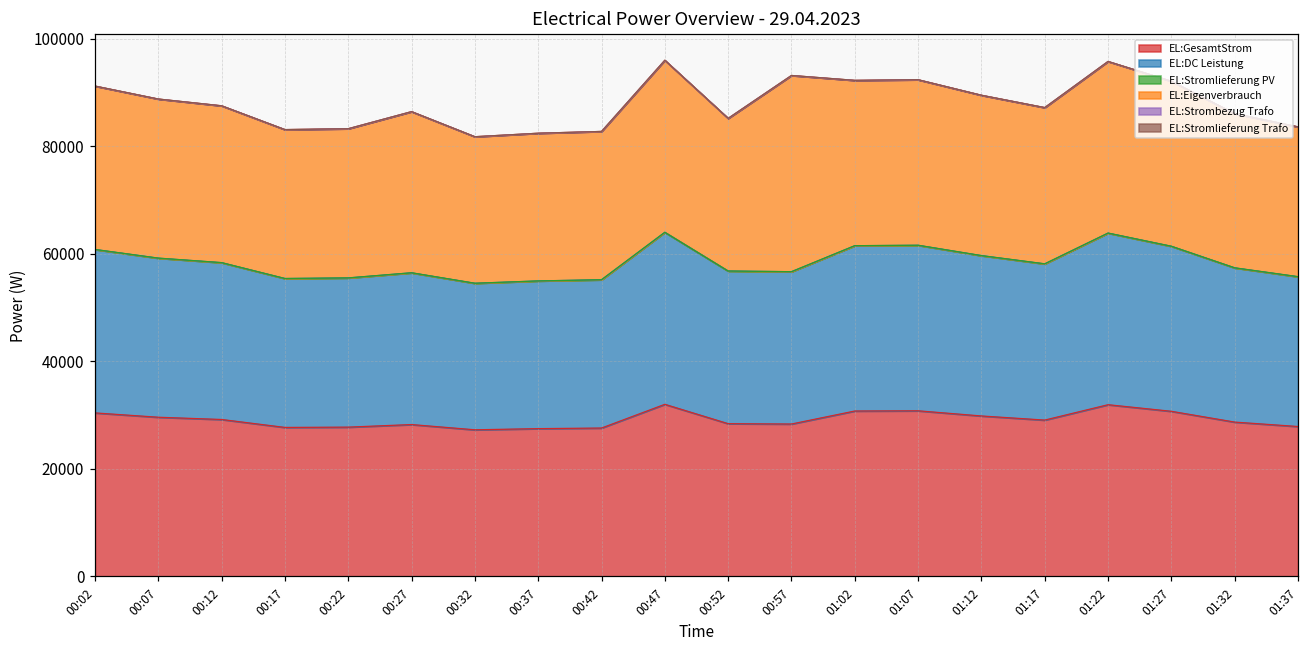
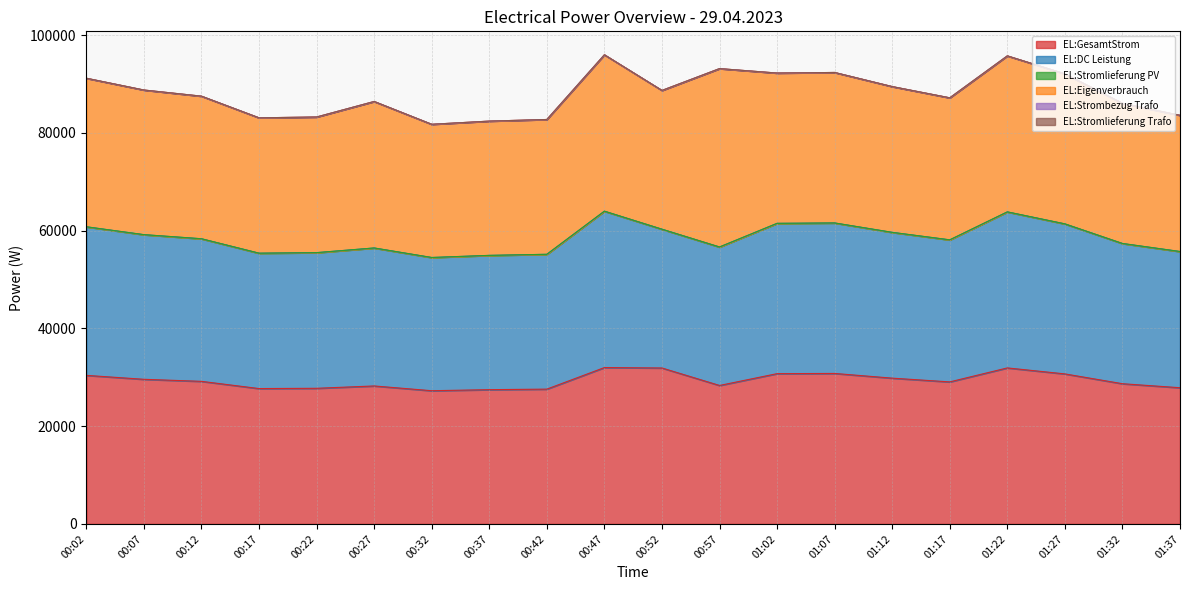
EL:GesamtStrom, 00:52: 28000 -> 32000
